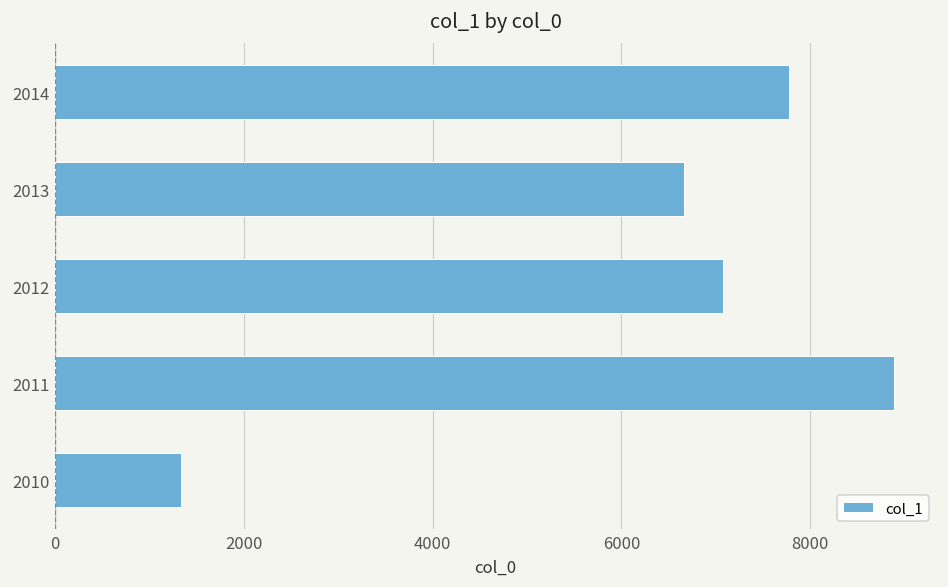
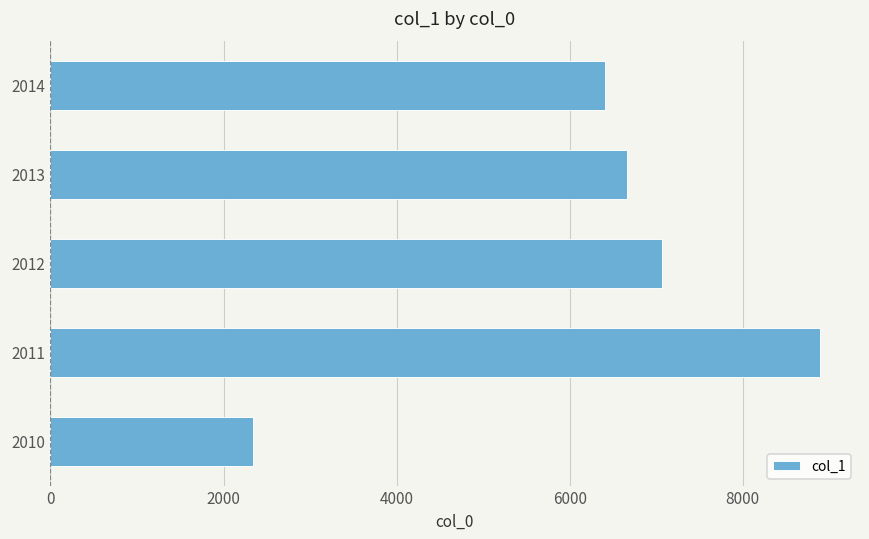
2014: 7800 -> 6400
2010: 1300 -> 2300
